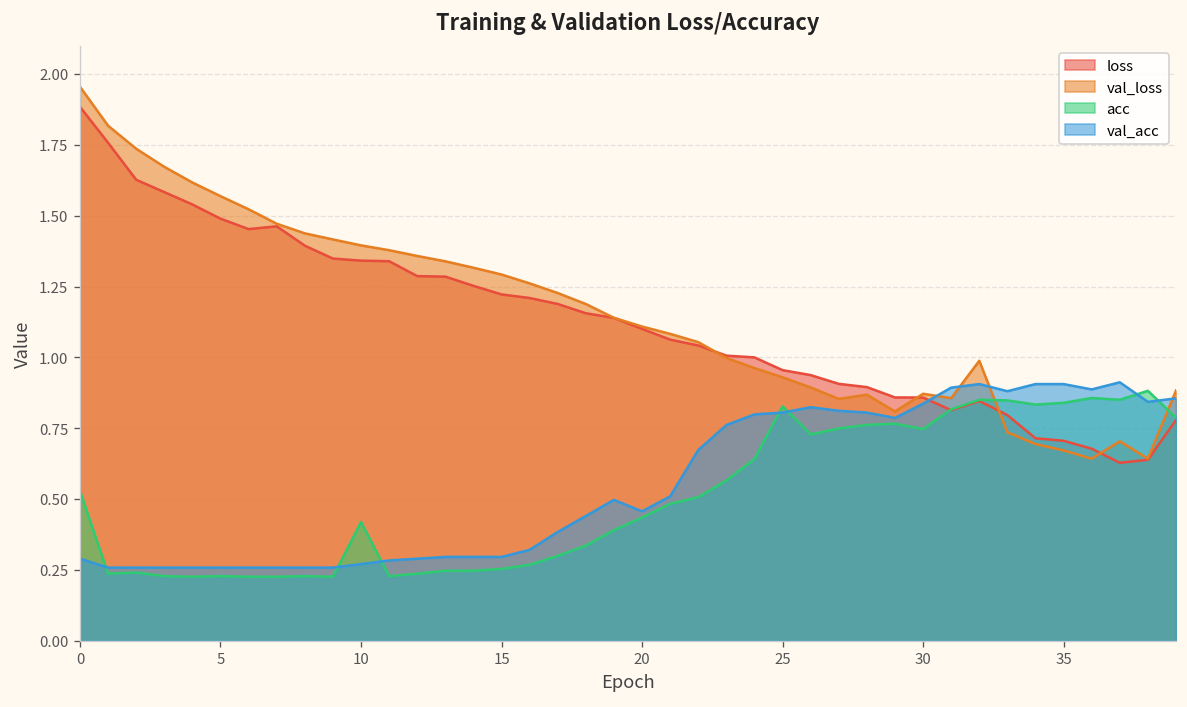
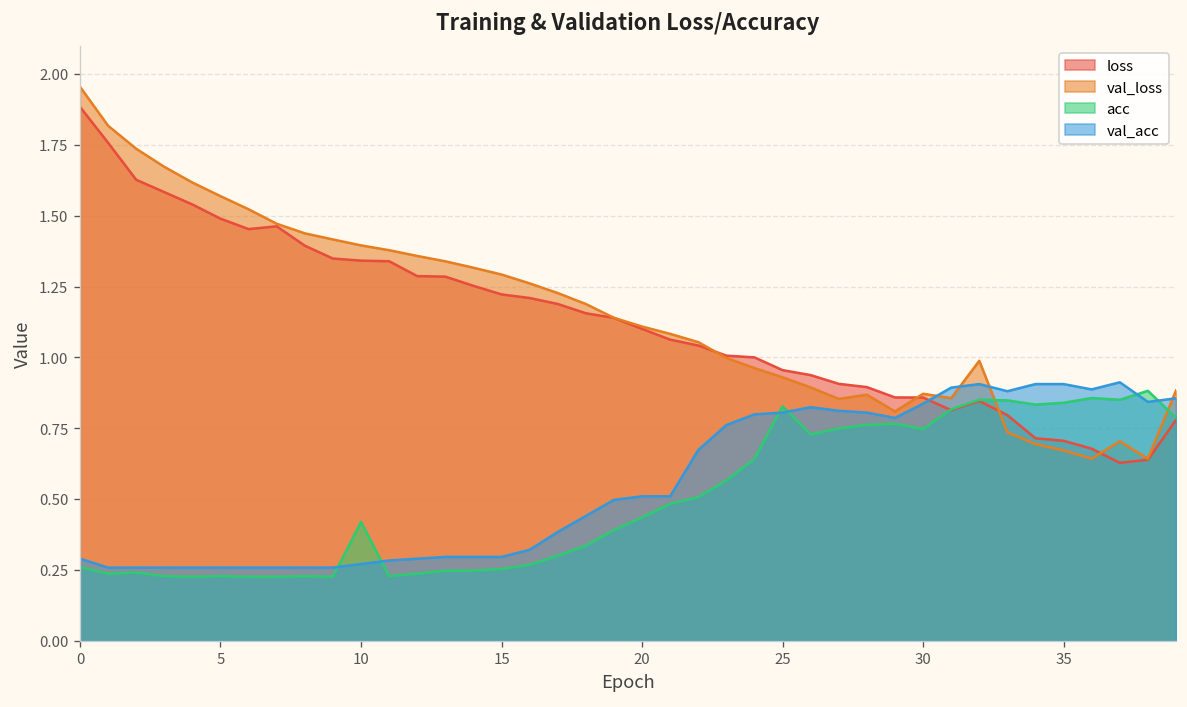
acc, 0: 0.53 -> 0.26
val_acc, 20: 0.46 -> 0.51
